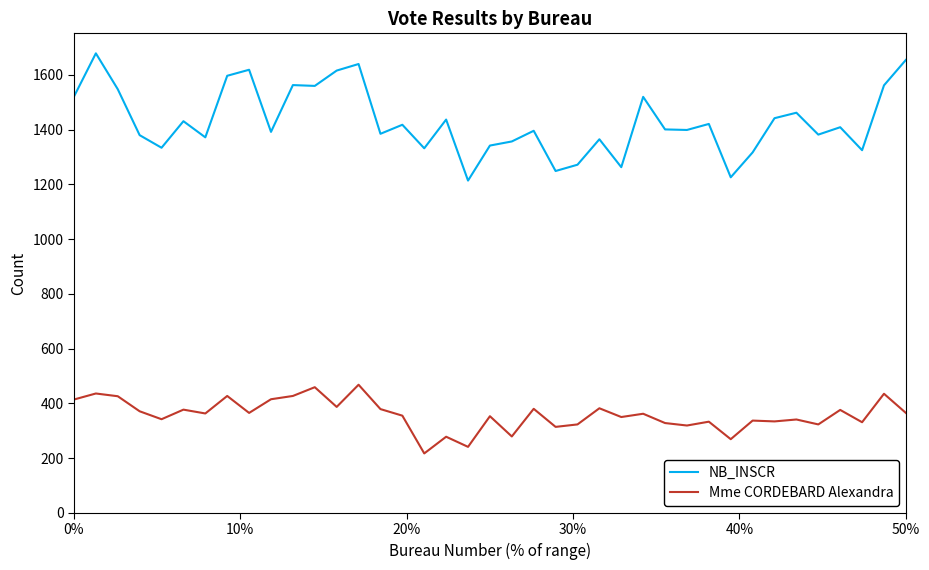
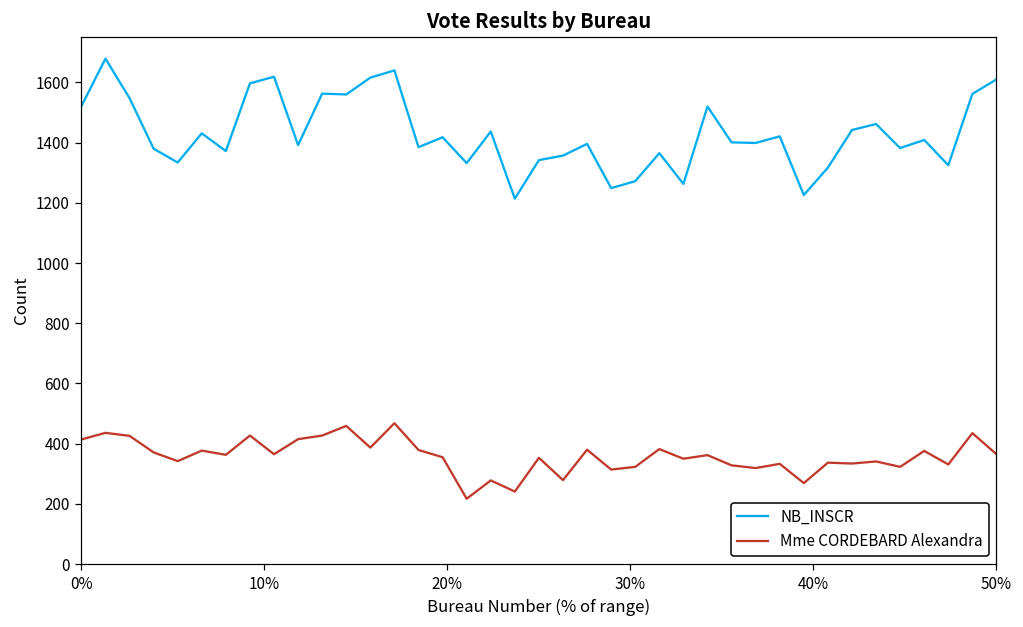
NB_INSCR, 50%: 1660 -> 1610
